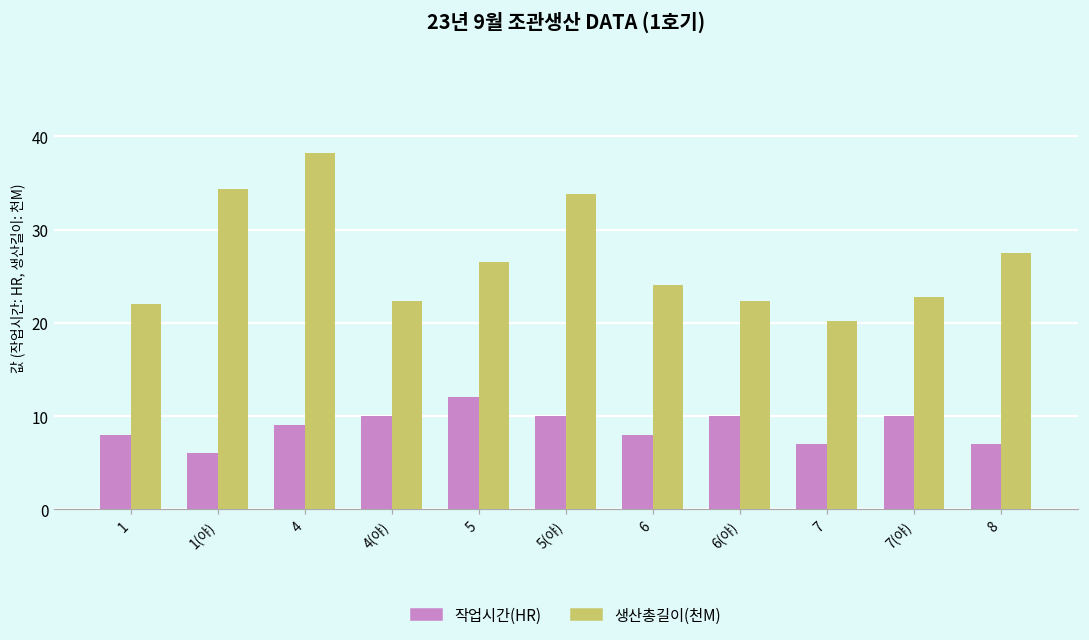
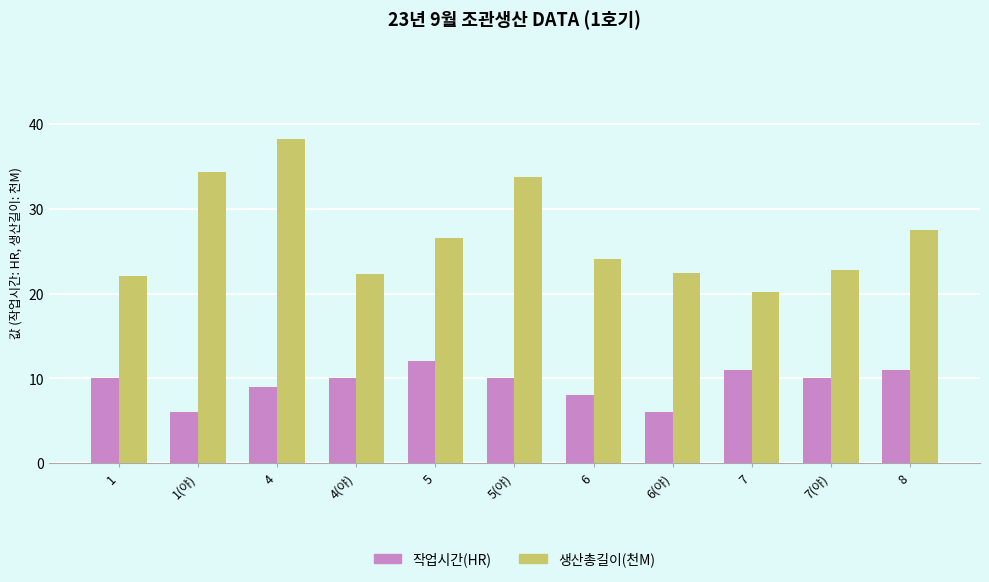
작업시간(HR), 1: 8 -> 10
작업시간(HR), 6(야): 10 -> 6
작업시간(HR), 7: 7 -> 11
작업시간(HR), 8: 7 -> 11
